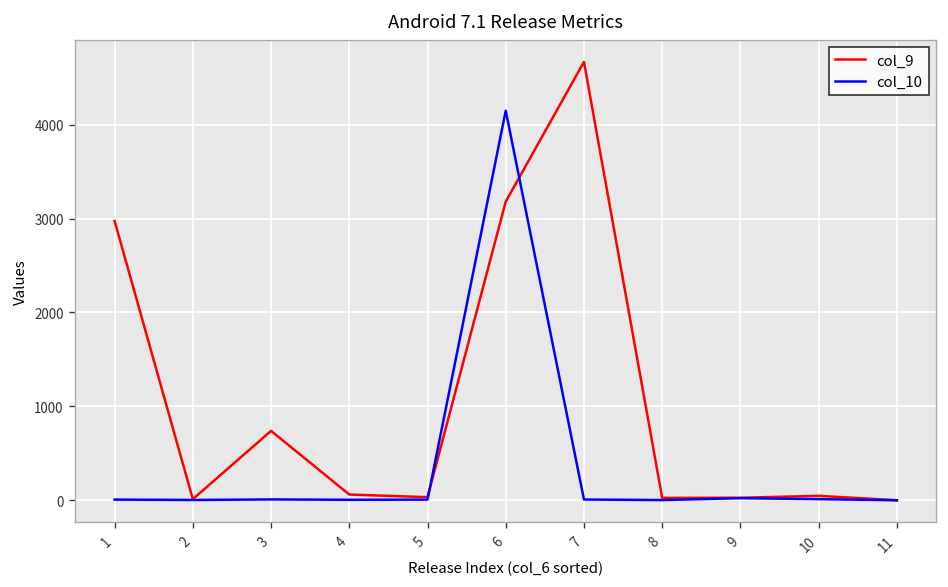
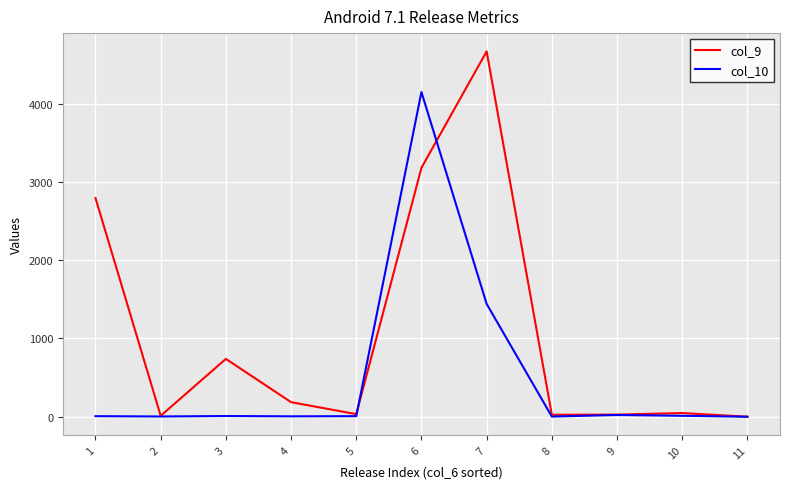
col_9, 1: 3000 -> 2800
col_9, 4: 100 -> 200
col_10, 7: 0 -> 1400
